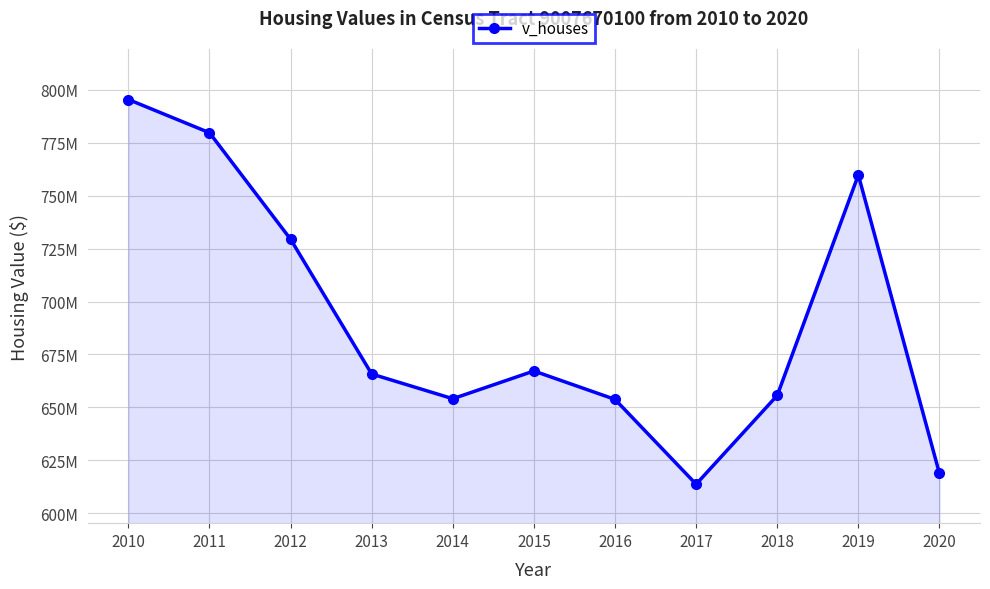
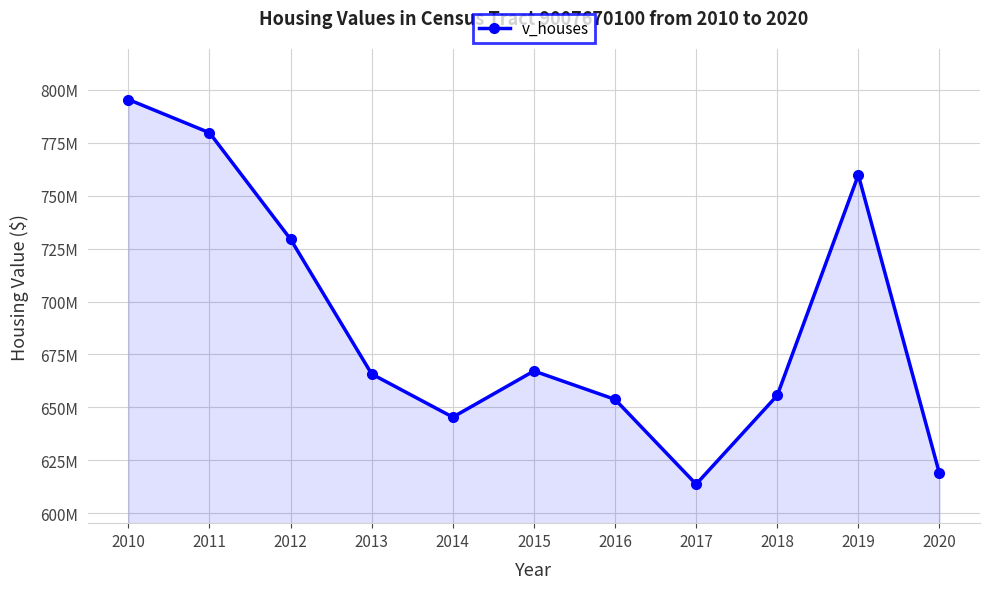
2014: 654000000 -> 645000000
